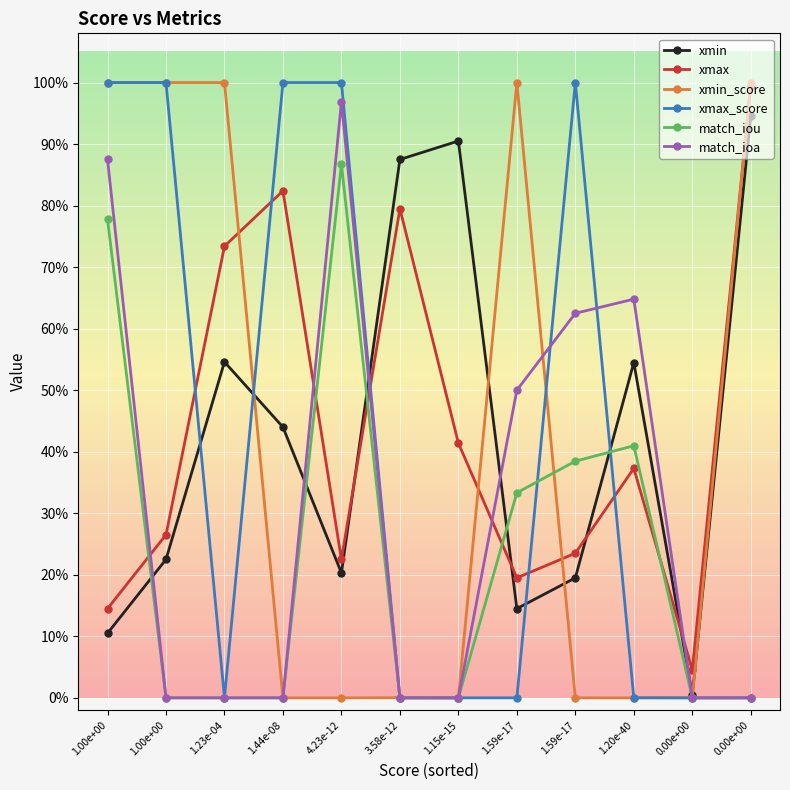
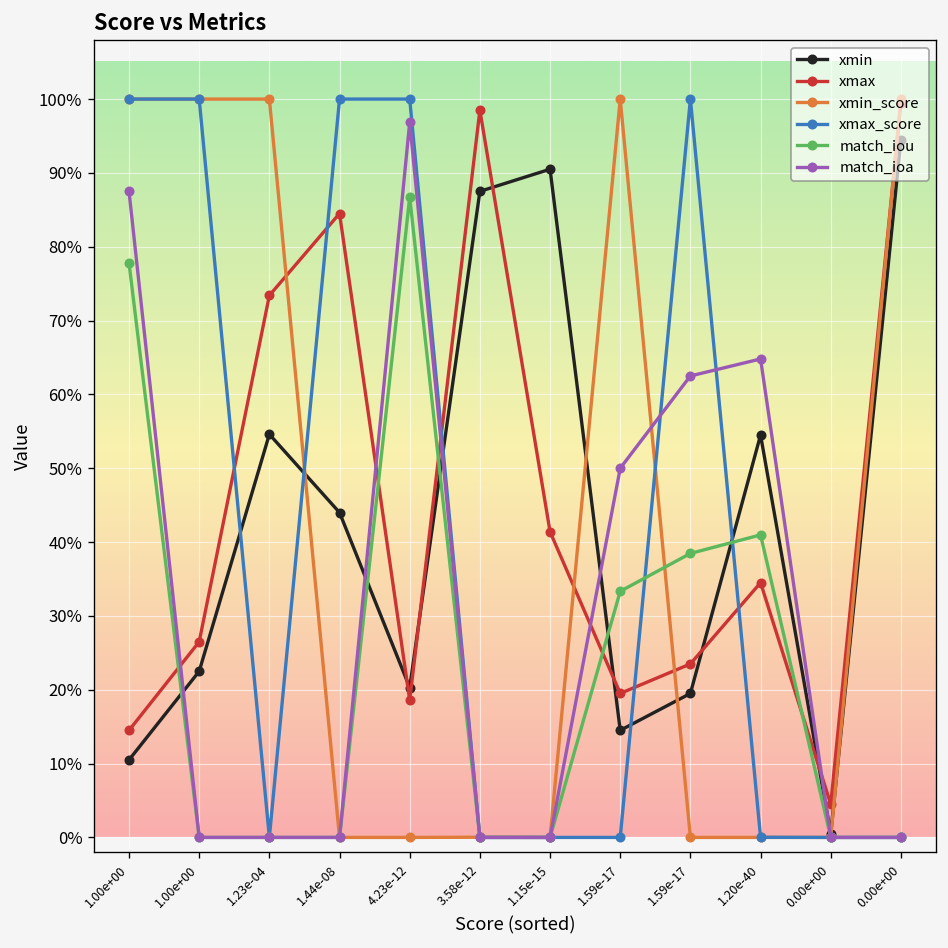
xmax, 1.44e-08: 82% -> 85%
xmax, 4.23e-12: 23% -> 19%
xmax, 3.58e-12: 80% -> 99%
xmax, 1.20e-40: 37% -> 35%
